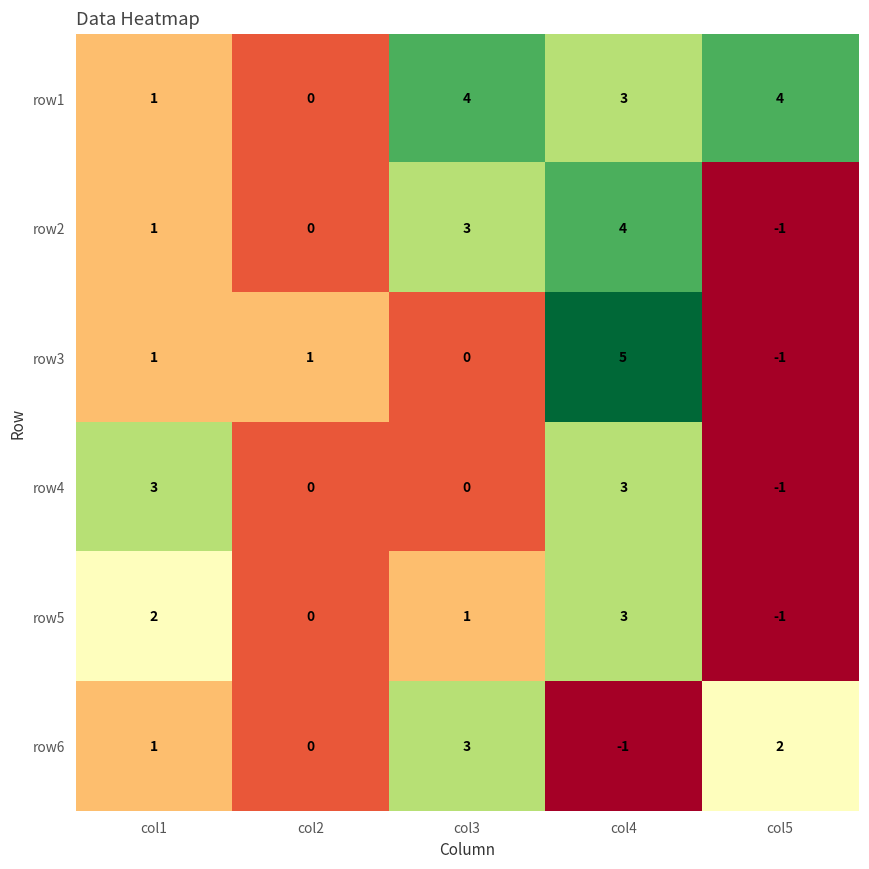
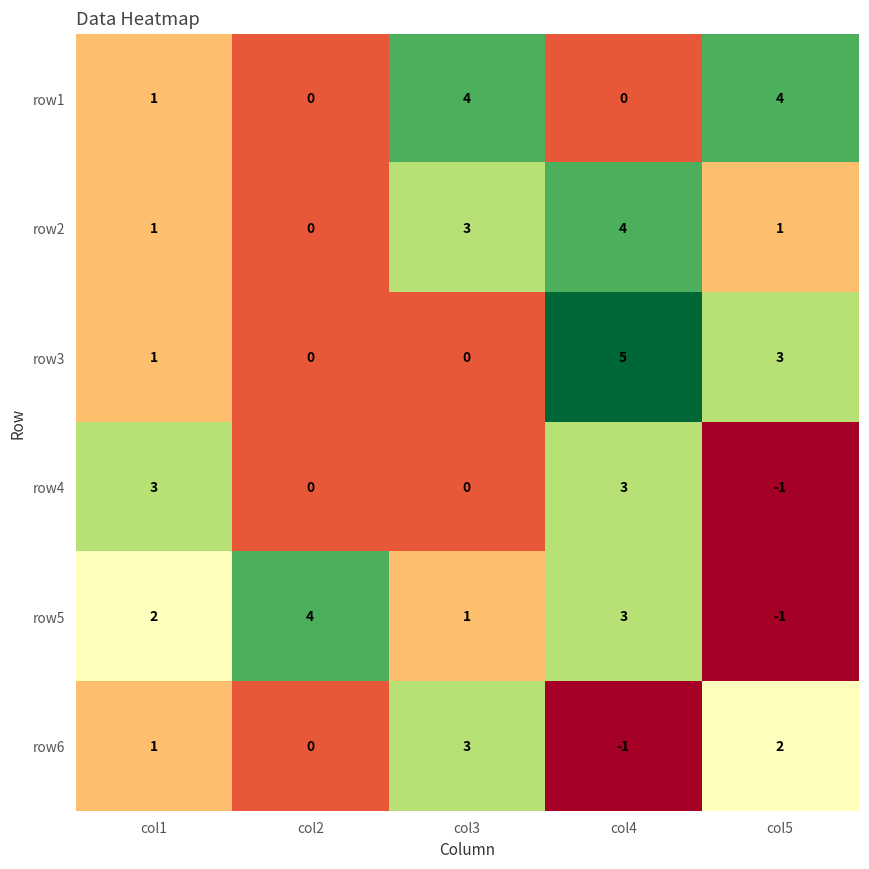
row1, col4: 3 -> 0
row2, col5: -1 -> 1
row3, col2: 1 -> 0
row3, col5: -1 -> 3
row5, col2: 0 -> 4
